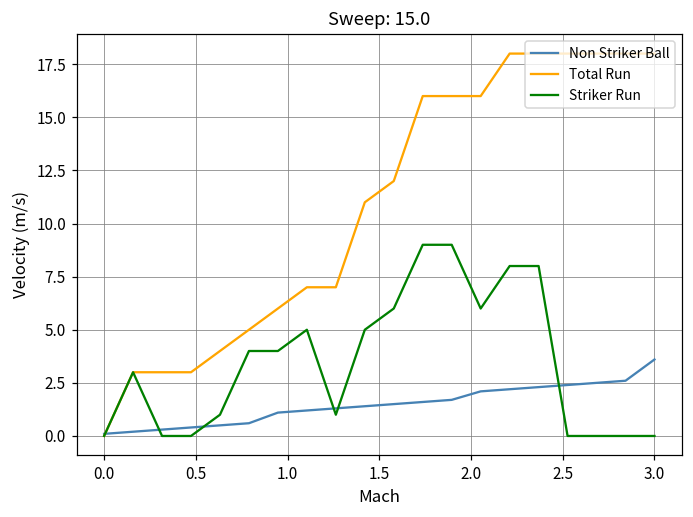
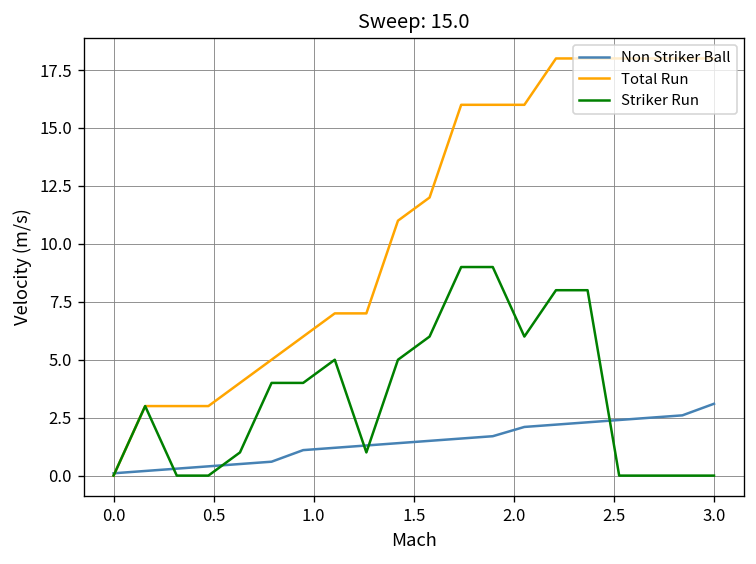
Non Striker Ball, 3.0: 3.6 -> 3.1
